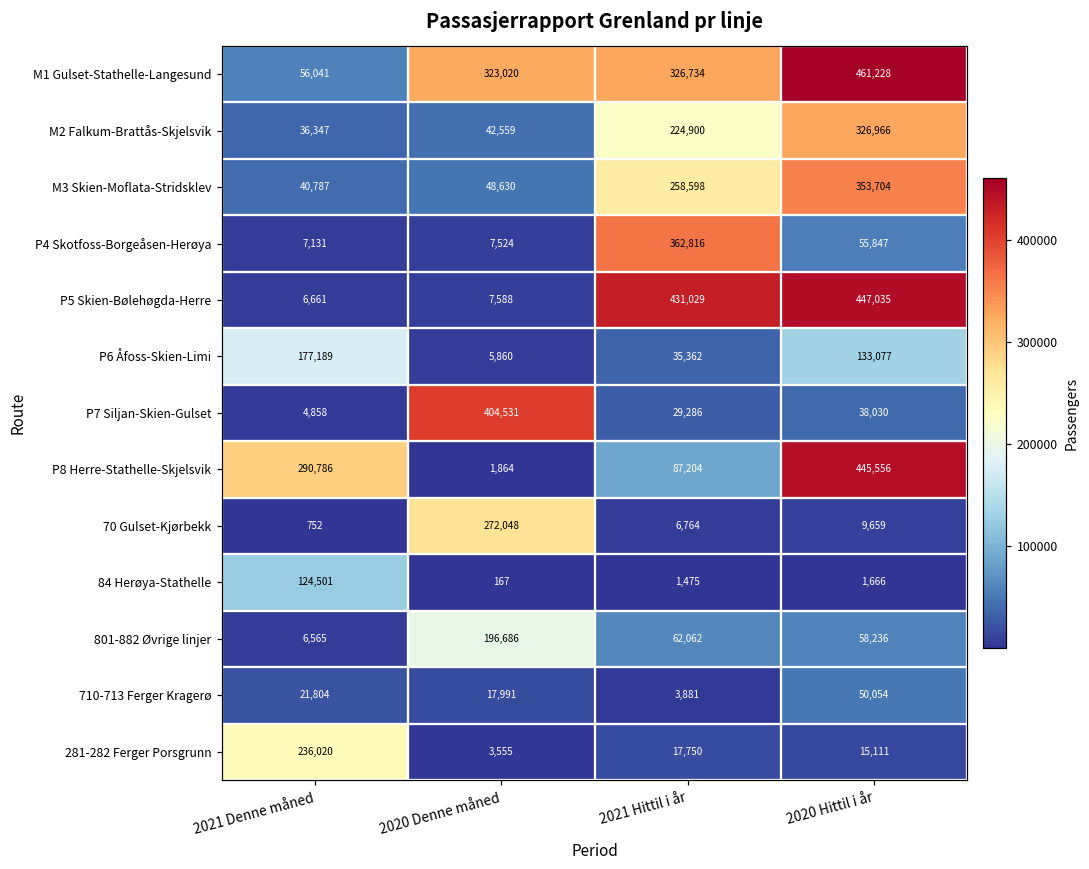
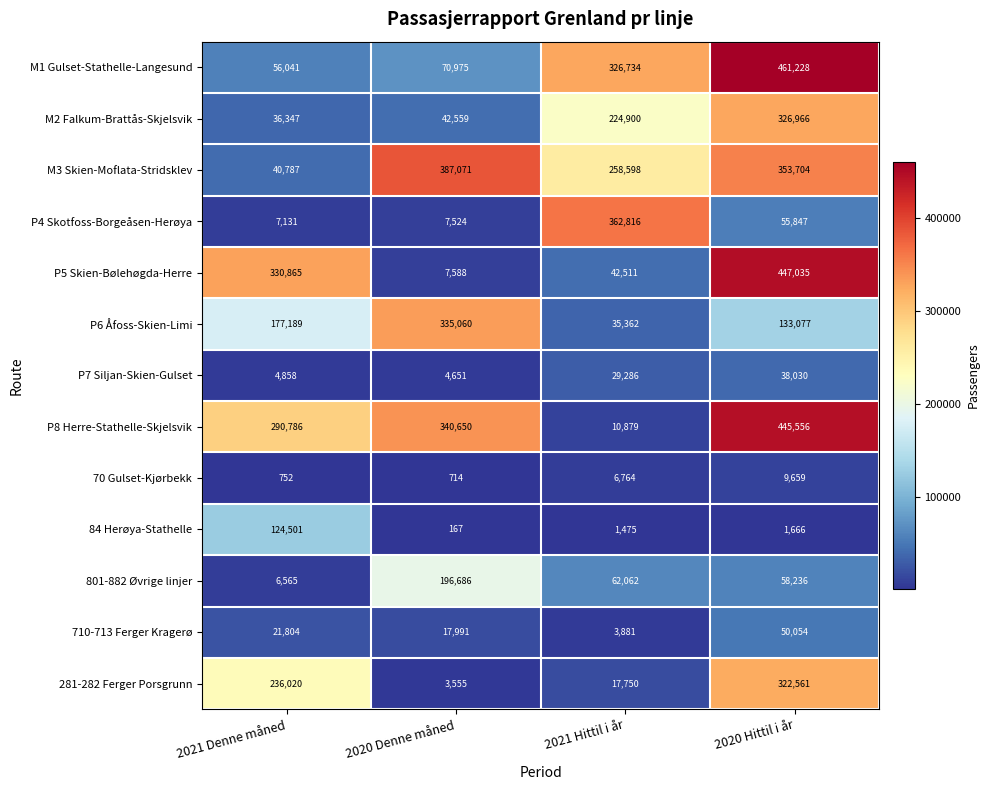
M1 Gulset-Stathelle-Langesund, 2020 Denne måned: 323,020 -> 70,975
M3 Skien-Moflata-Stridsklev, 2020 Denne måned: 48,630 -> 387,071
P5 Skien-Bølehøgda-Herre, 2021 Denne måned: 6,661 -> 330,865
P5 Skien-Bølehøgda-Herre, 2021 Hittil i år: 431,029 -> 42,511
P6 Åfoss-Skien-Limi, 2020 Denne måned: 5,860 -> 335,060
P7 Siljan-Skien-Gulset, 2020 Denne måned: 404,531 -> 4,651
P8 Herre-Stathelle-Skjelsvik, 2020 Denne måned: 1,864 -> 340,650
P8 Herre-Stathelle-Skjelsvik, 2021 Hittil i år: 87,204 -> 10,879
70 Gulset-Kjørbekk, 2020 Denne måned: 272,048 -> 714
281-282 Ferger Porsgrunn, 2020 Hittil i år: 15,111 -> 322,561
